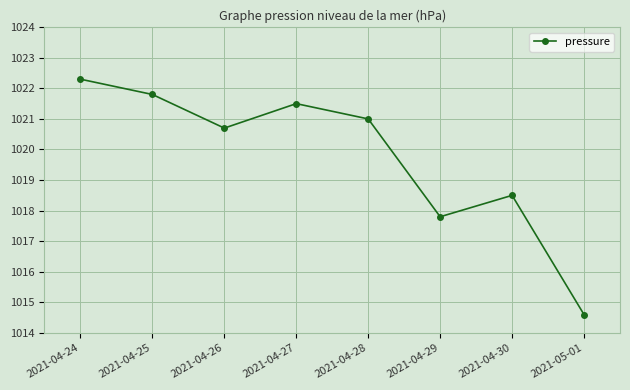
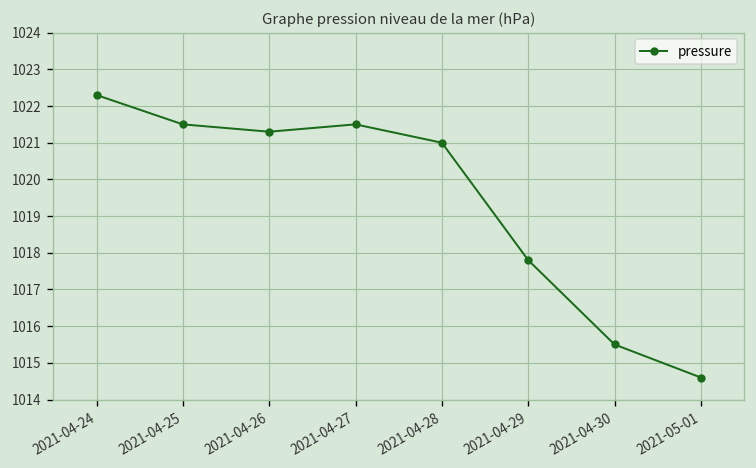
2021-04-25: 1021.8 -> 1021.5
2021-04-26: 1020.7 -> 1021.3
2021-04-30: 1018.5 -> 1015.5
